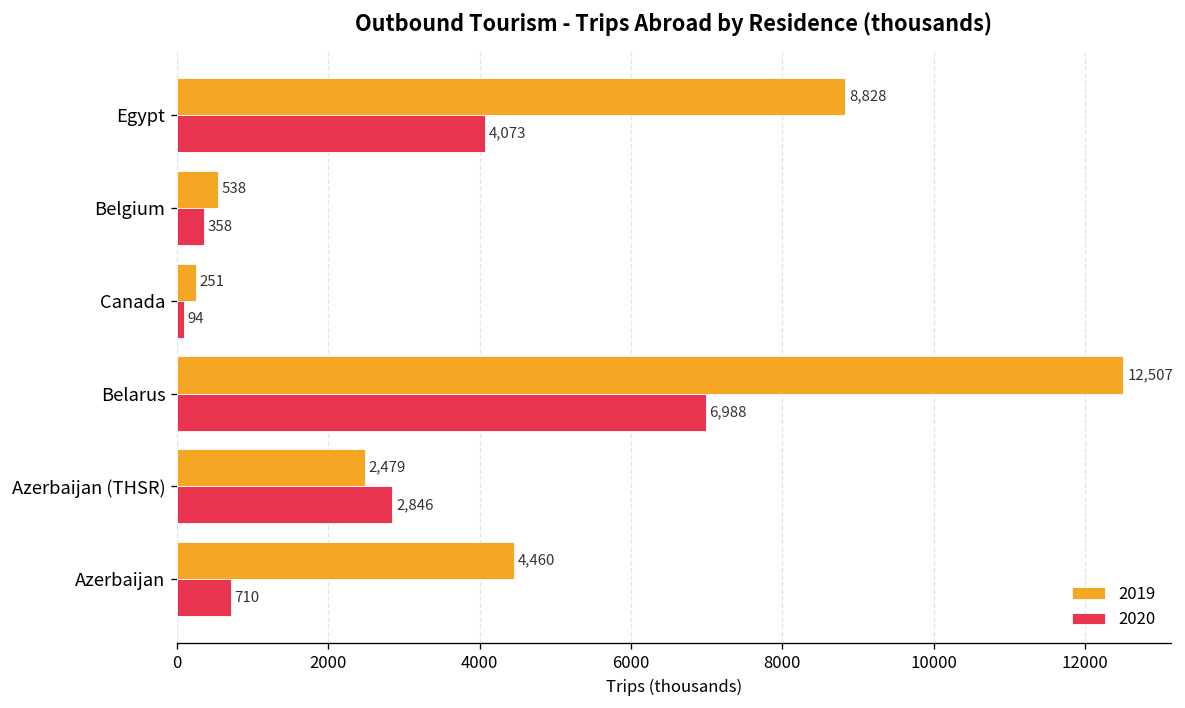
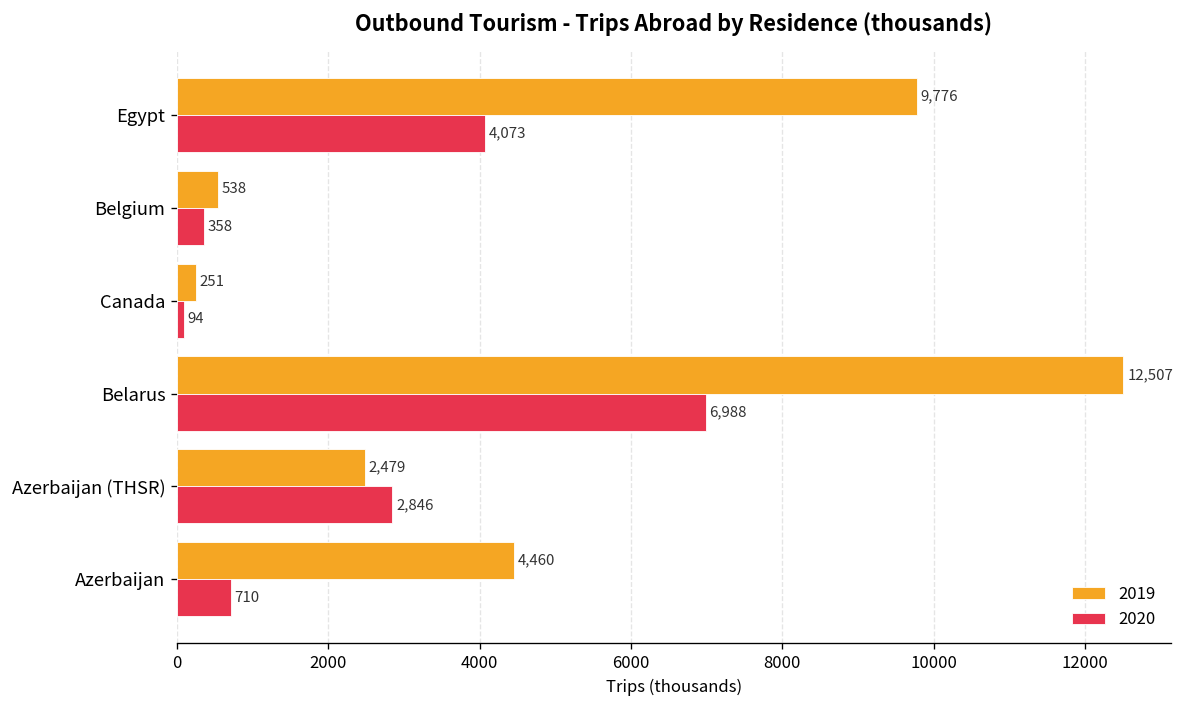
2019, Egypt: 8,828 -> 9,776
